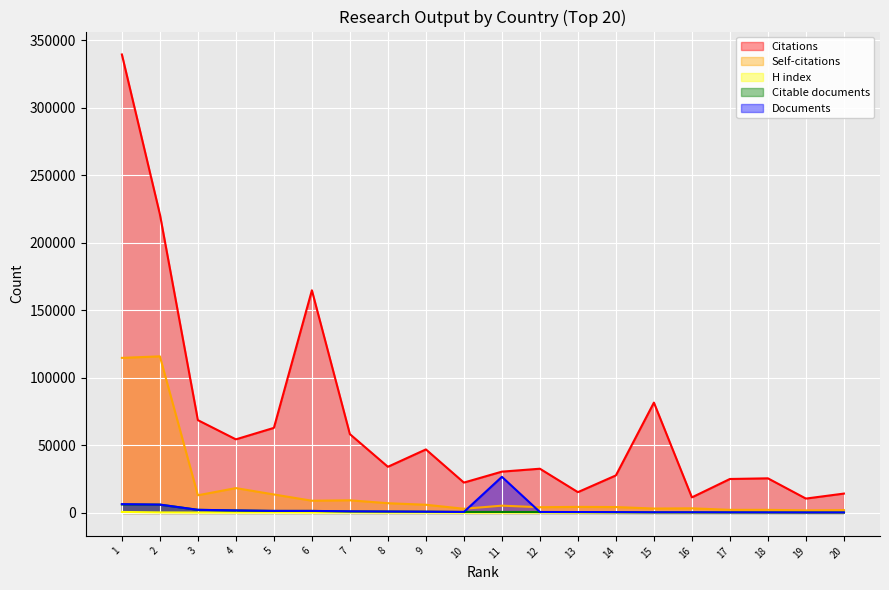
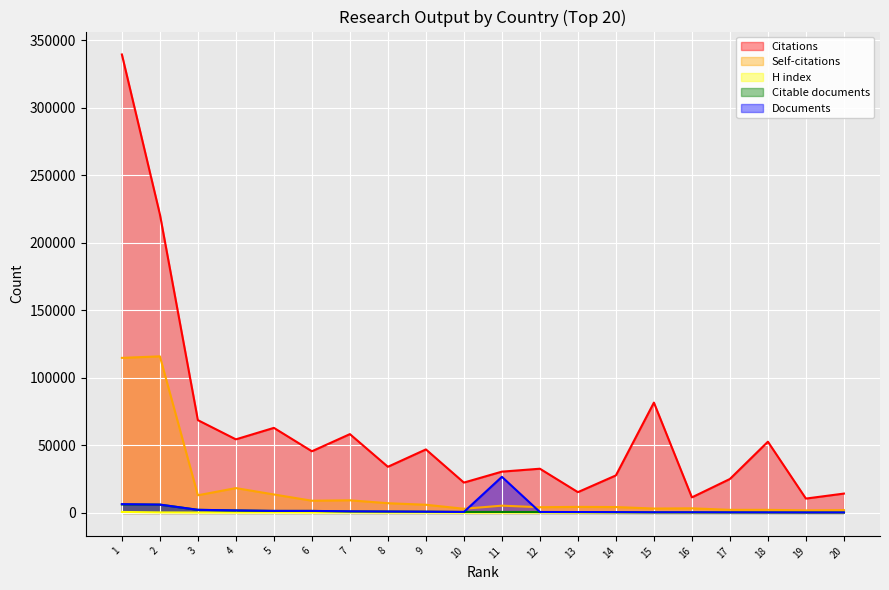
Citations, 6: 165000 -> 46000
Citations, 18: 26000 -> 53000
